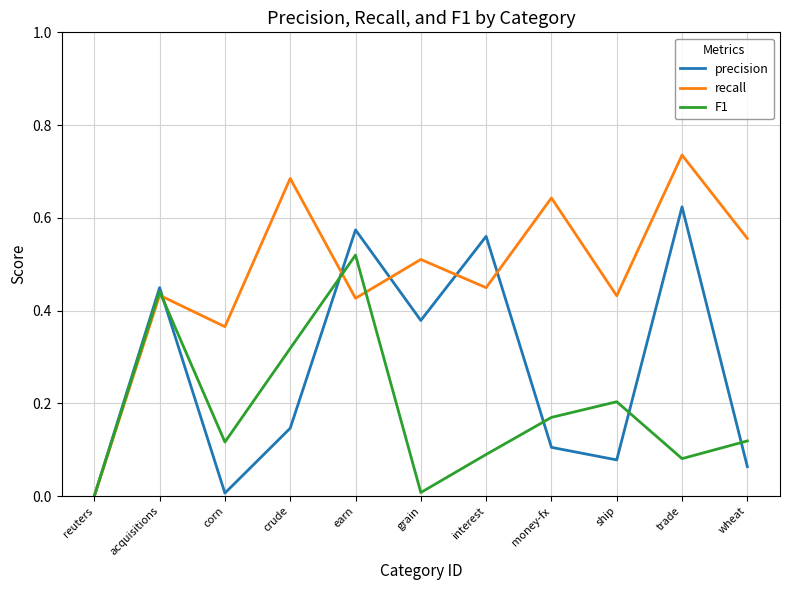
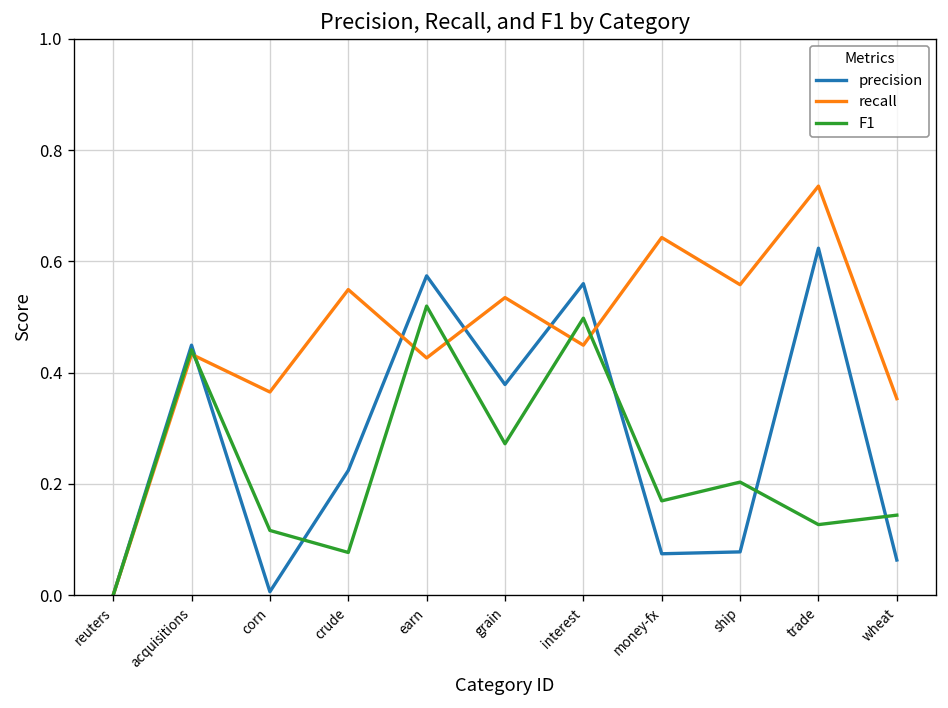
precision, crude: 0.15 -> 0.22
recall, crude: 0.68 -> 0.55
F1, crude: 0.32 -> 0.08
recall, grain: 0.51 -> 0.53
F1, grain: 0.01 -> 0.27
F1, interest: 0.09 -> 0.50
precision, money-fx: 0.10 -> 0.07
recall, ship: 0.43 -> 0.56
F1, trade: 0.08 -> 0.13
recall, wheat: 0.56 -> 0.35
F1, wheat: 0.12 -> 0.14
